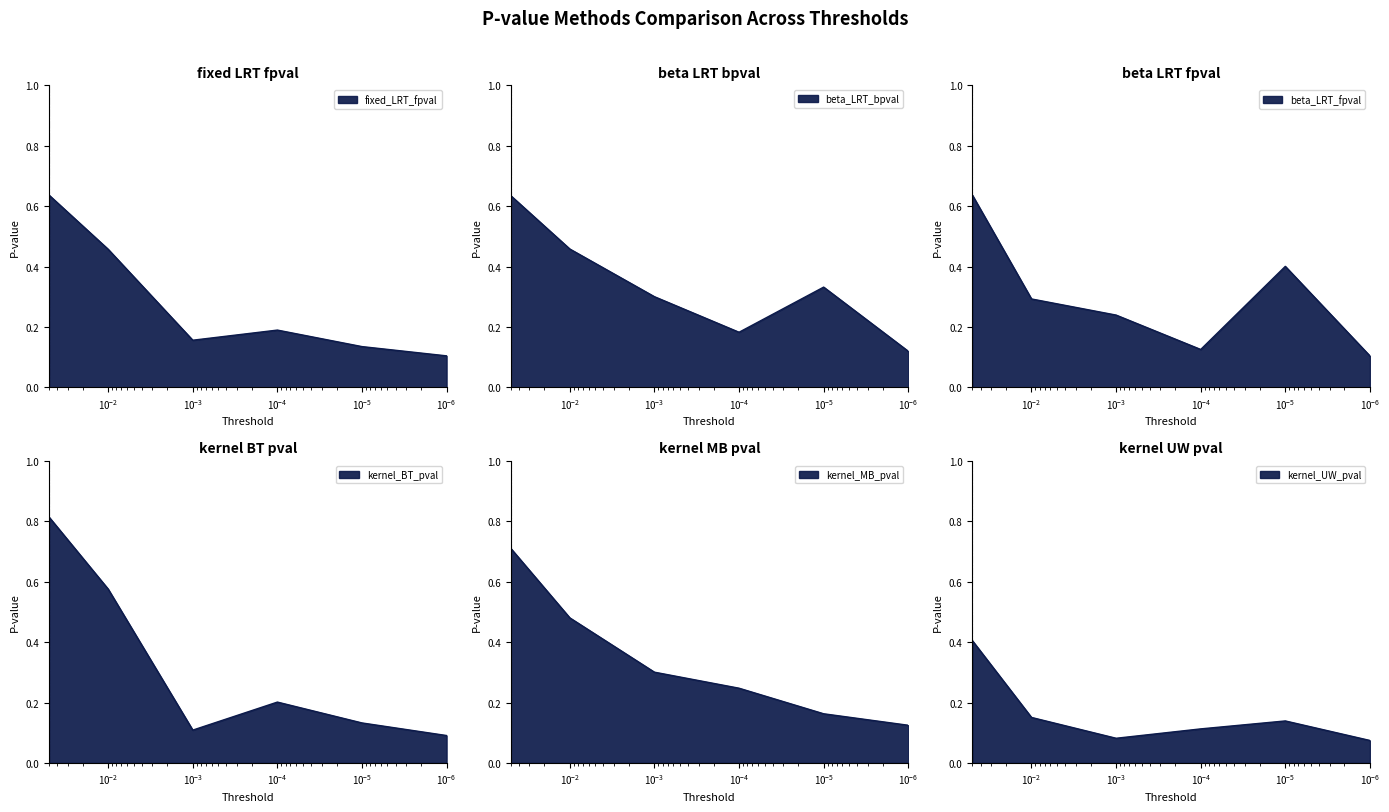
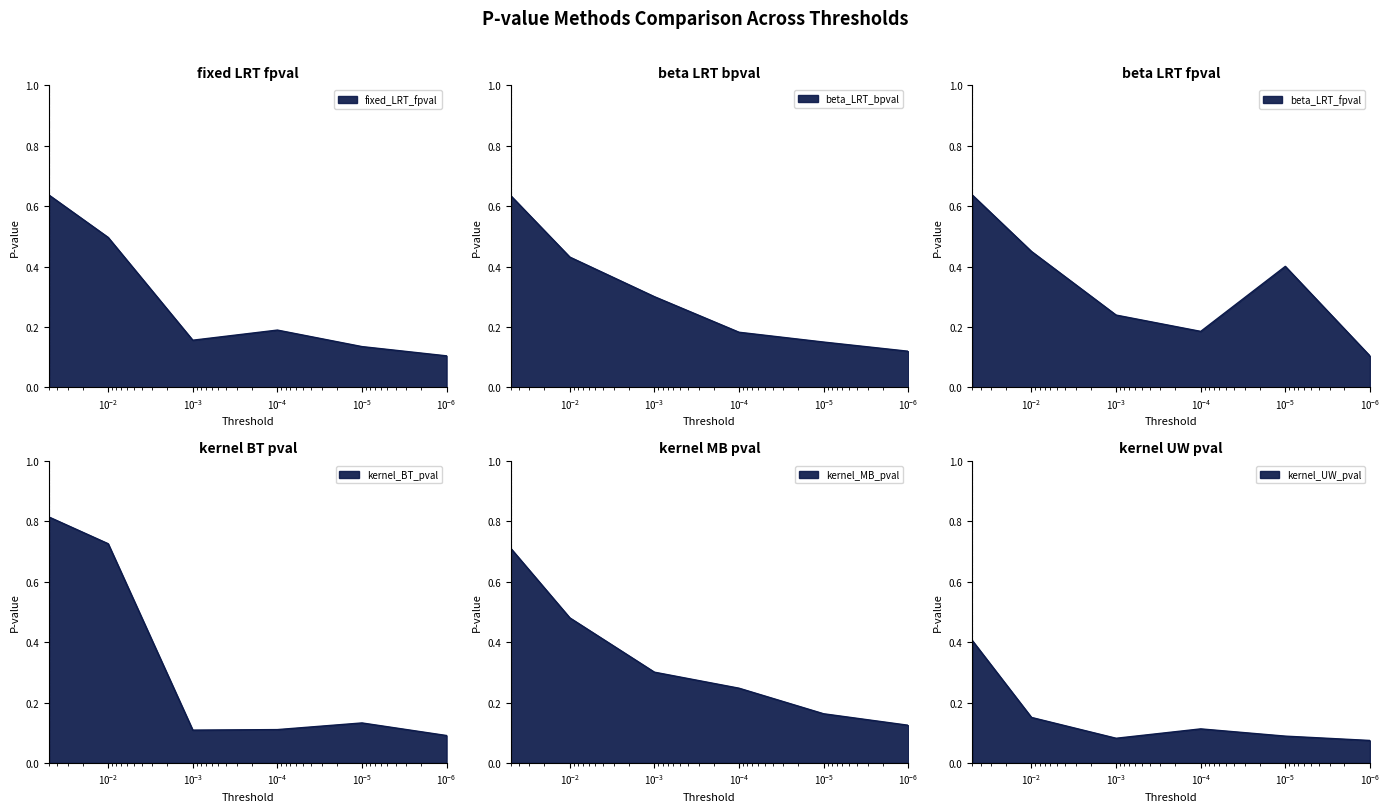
fixed LRT fpval, 10^-2: 0.46 -> 0.50
beta LRT bpval, 10^-2: 0.46 -> 0.43
beta LRT bpval, 10^-5: 0.33 -> 0.15
beta LRT fpval, 10^-2: 0.29 -> 0.45
beta LRT fpval, 10^-4: 0.13 -> 0.19
kernel BT pval, 10^-2: 0.58 -> 0.73
kernel BT pval, 10^-4: 0.20 -> 0.11
kernel UW pval, 10^-5: 0.14 -> 0.09
